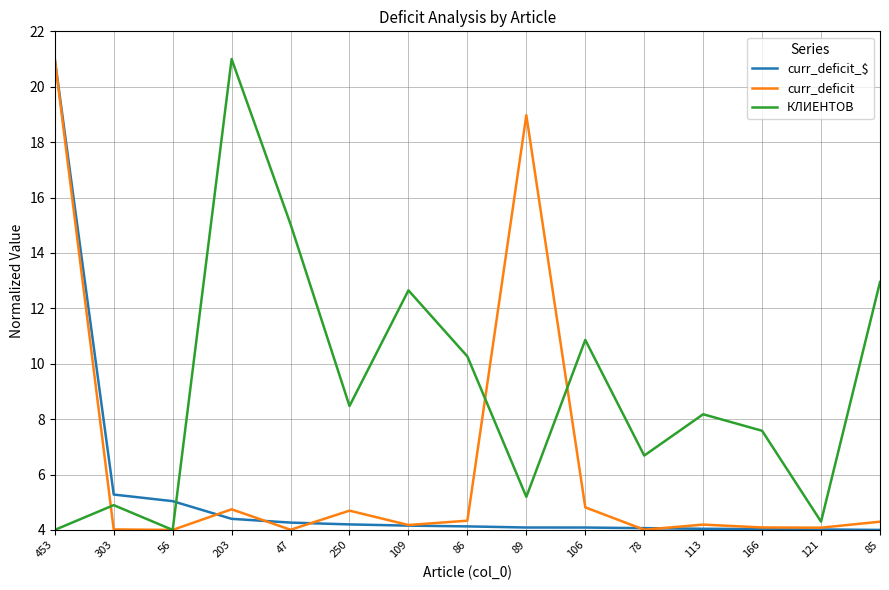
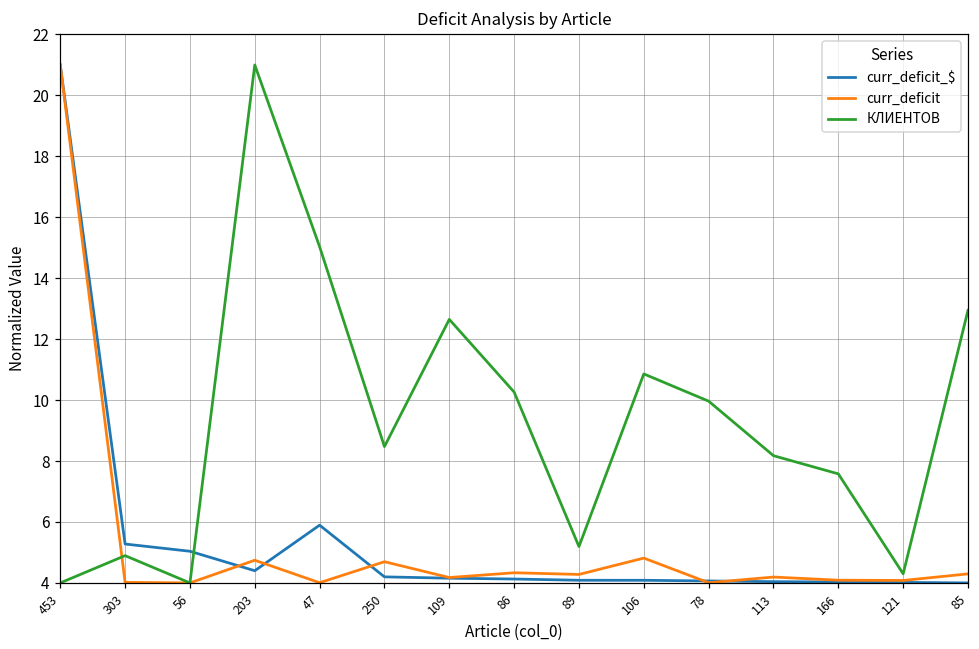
curr_deficit_$, 47: 4.3 -> 5.9
curr_deficit, 89: 19.0 -> 4.3
КЛИЕНТОВ, 78: 6.7 -> 10.0
